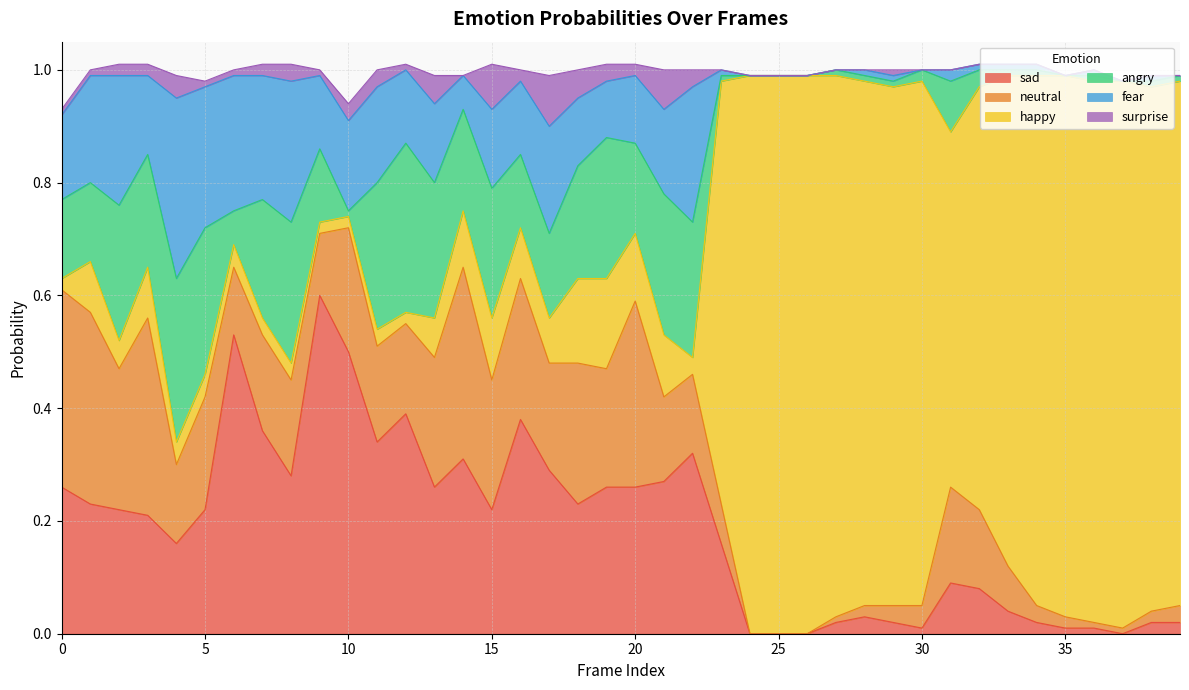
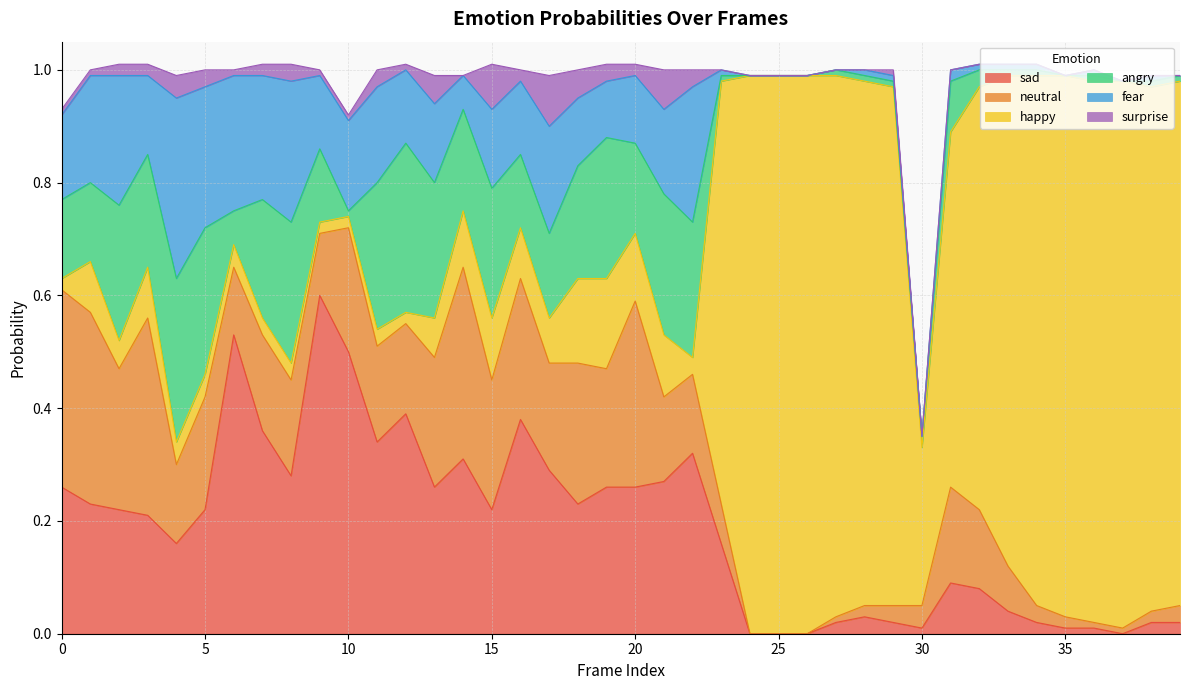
surprise, 5: 0.01 -> 0.03
surprise, 10: 0.03 -> 0.01
happy, 30: 0.93 -> 0.28
